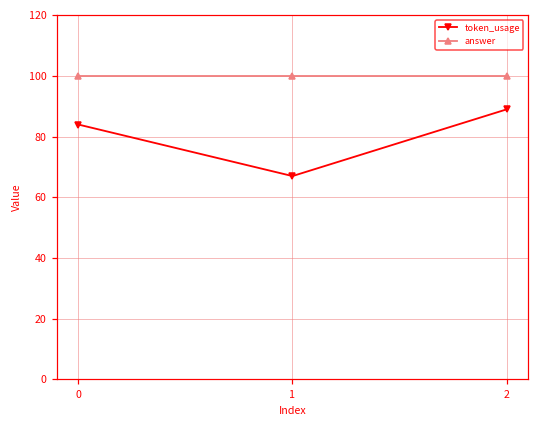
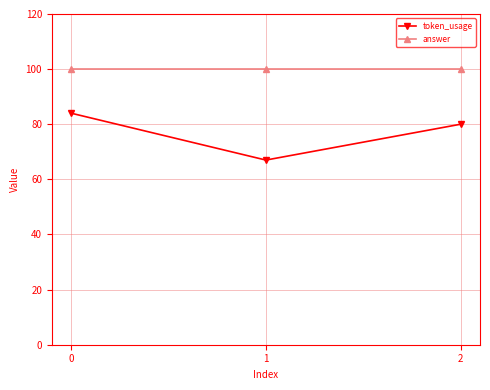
token_usage, 2: 89 -> 80
